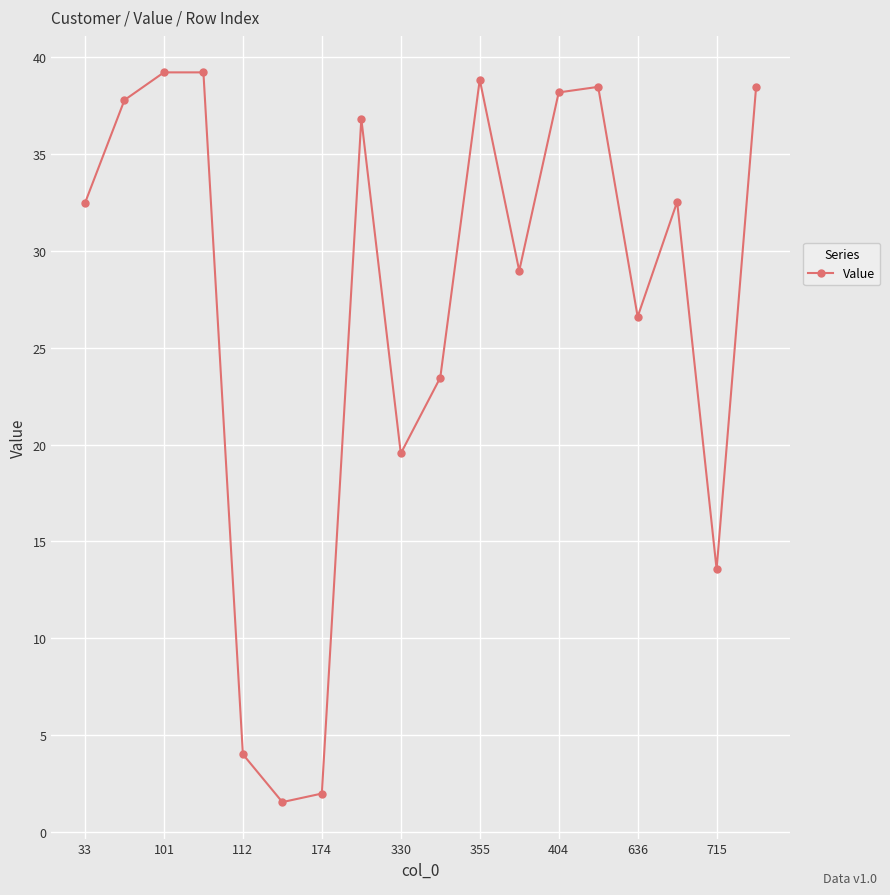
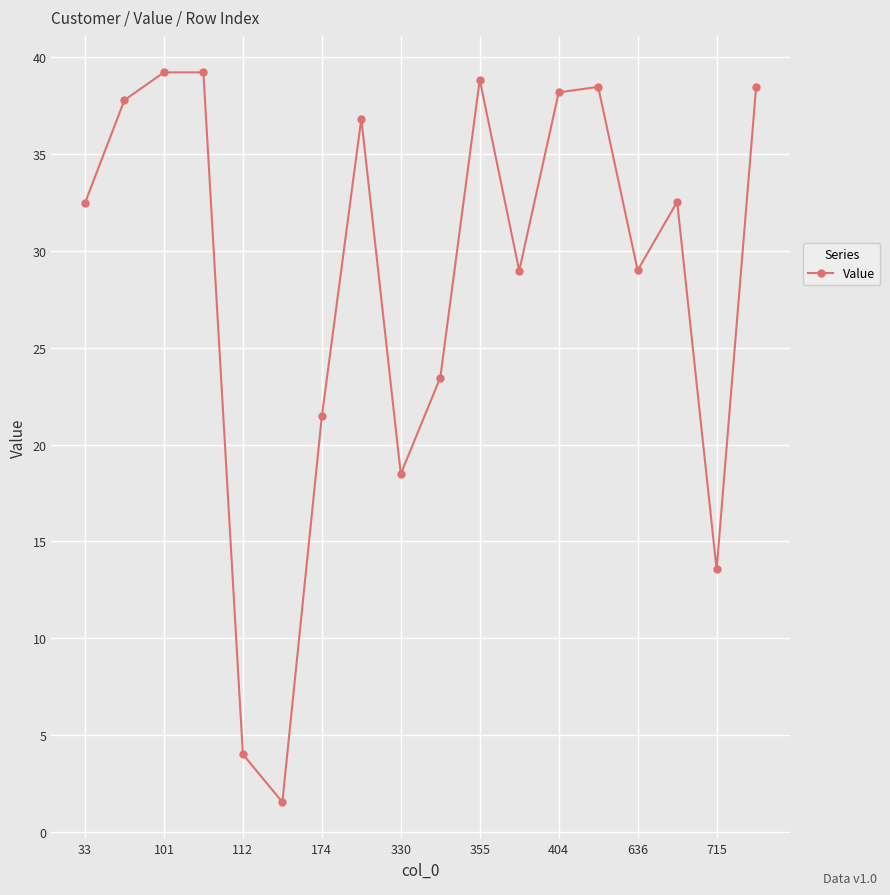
174: 2.0 -> 21.5
330: 19.5 -> 18.5
636: 26.6 -> 29.0
